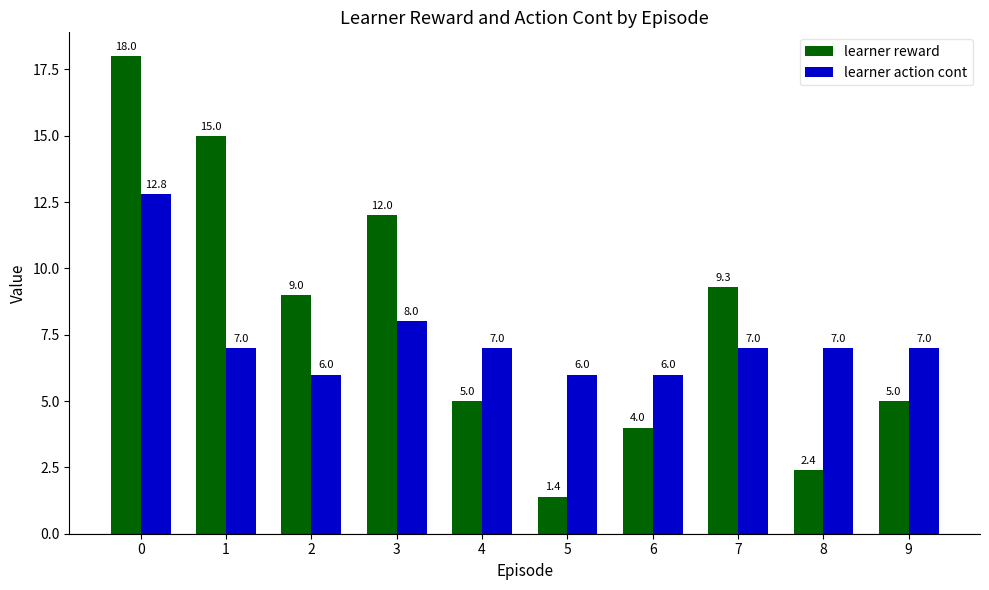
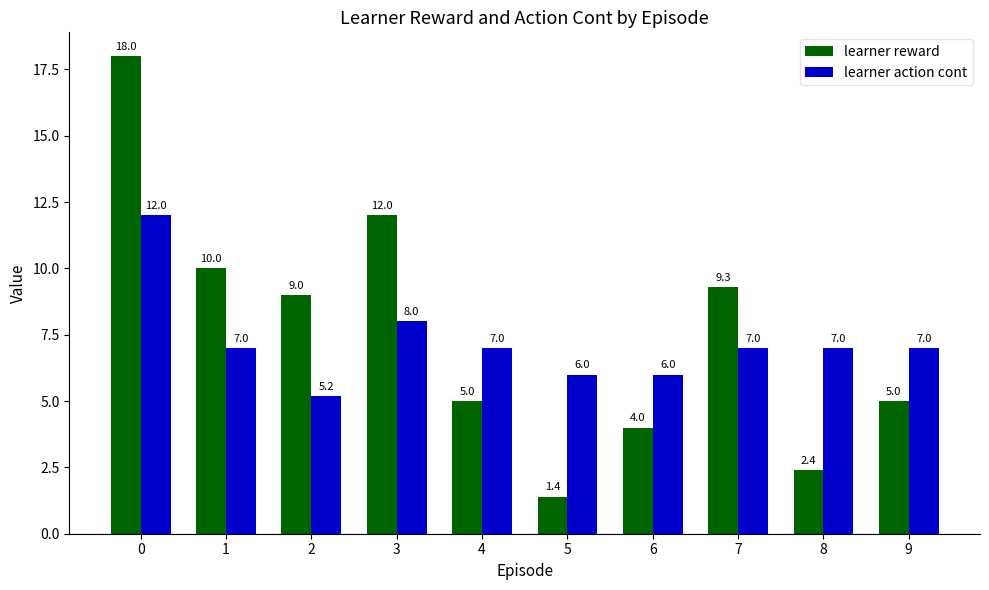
learner action cont, 0: 12.8 -> 12.0
learner reward, 1: 15.0 -> 10.0
learner action cont, 2: 6.0 -> 5.2
